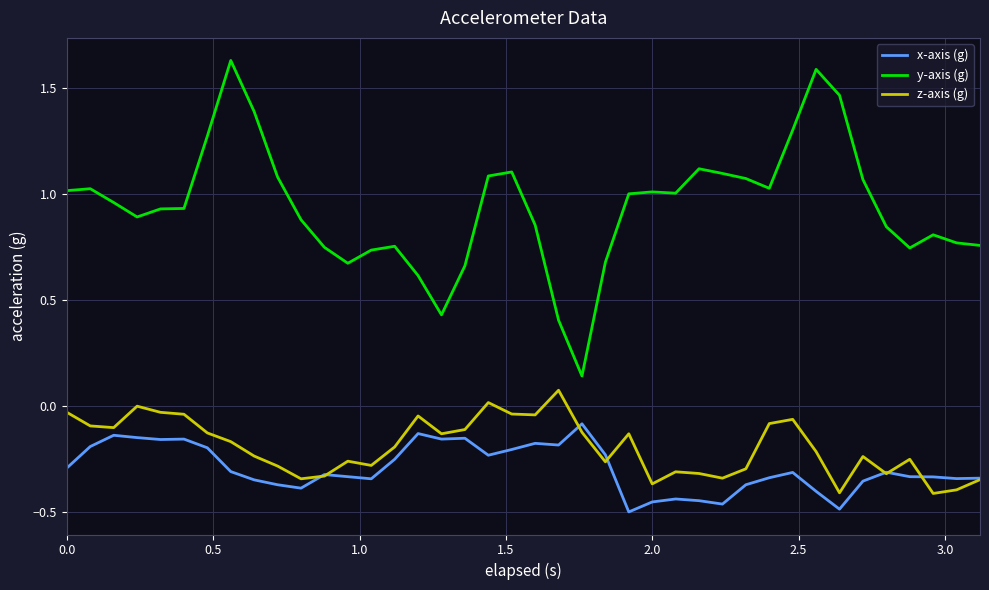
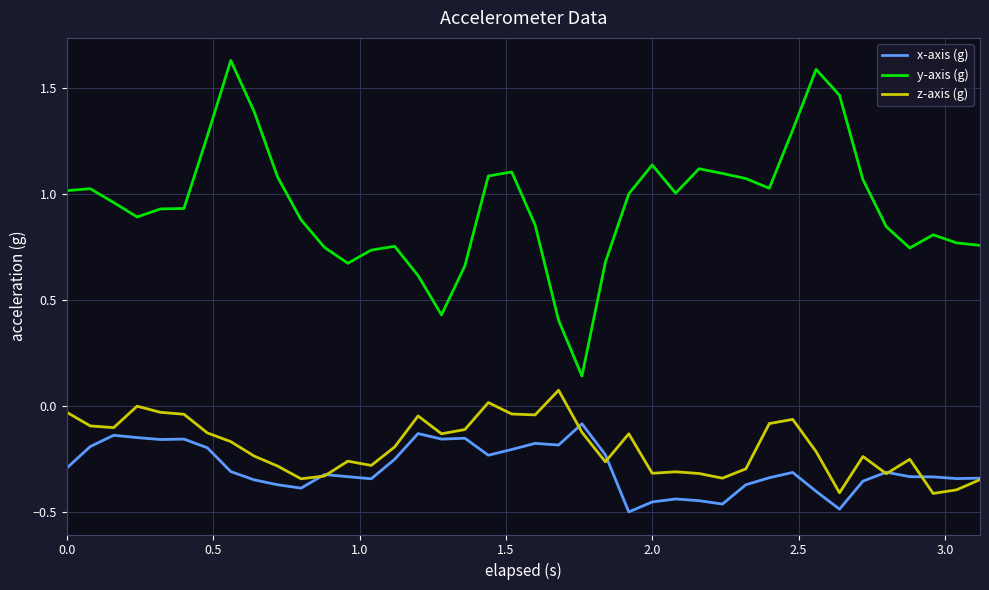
y-axis (g), 2.0: 1.01 -> 1.14
z-axis (g), 2.0: -0.37 -> -0.32
